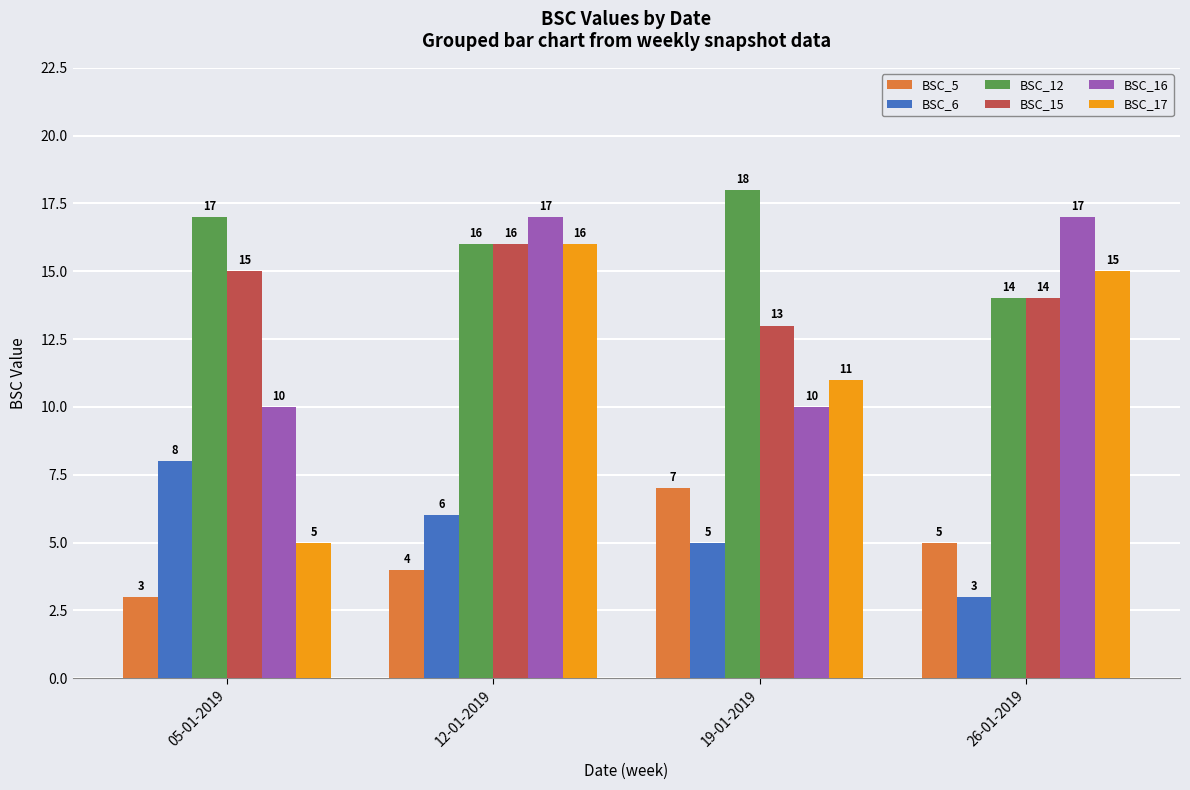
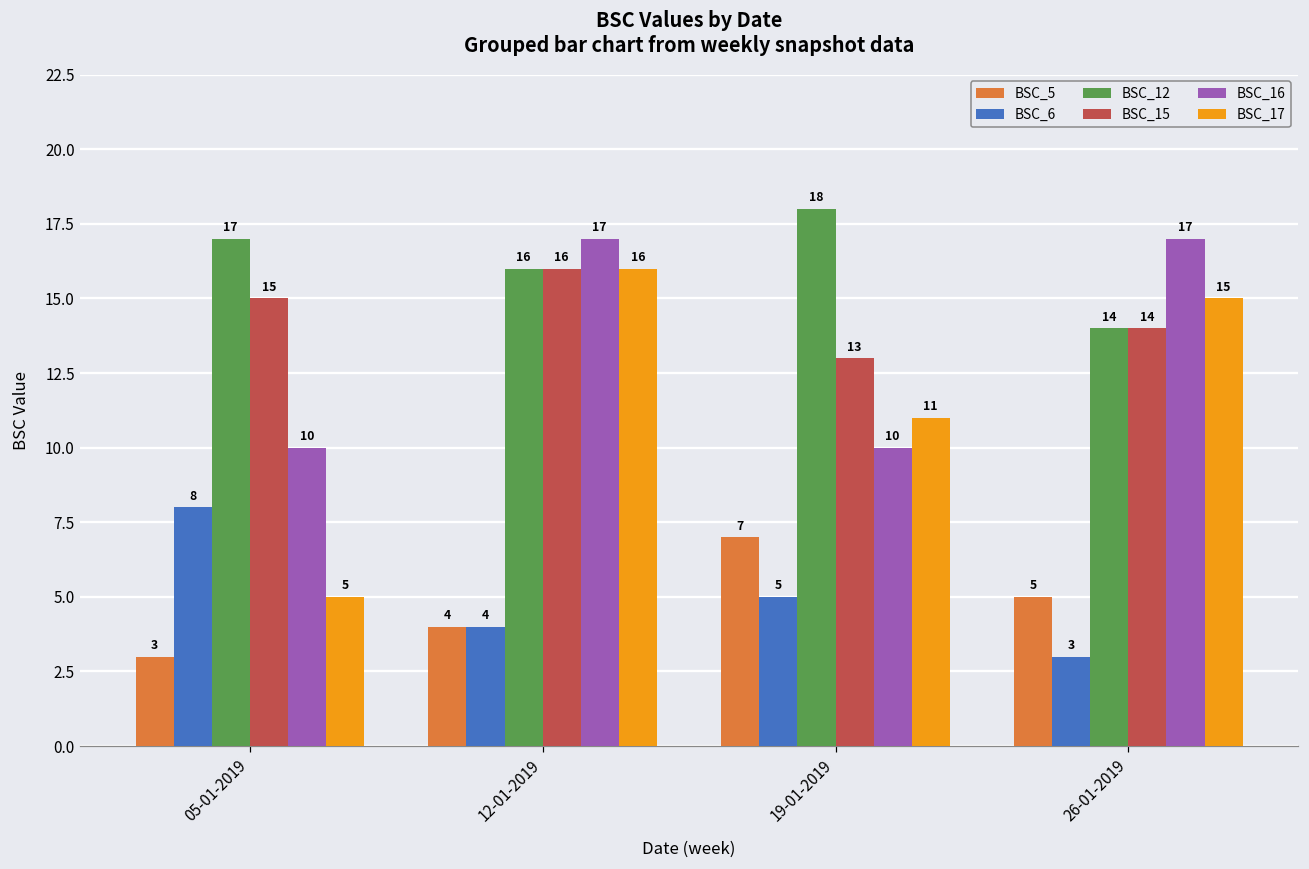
BSC_6, 12-01-2019: 6 -> 4
